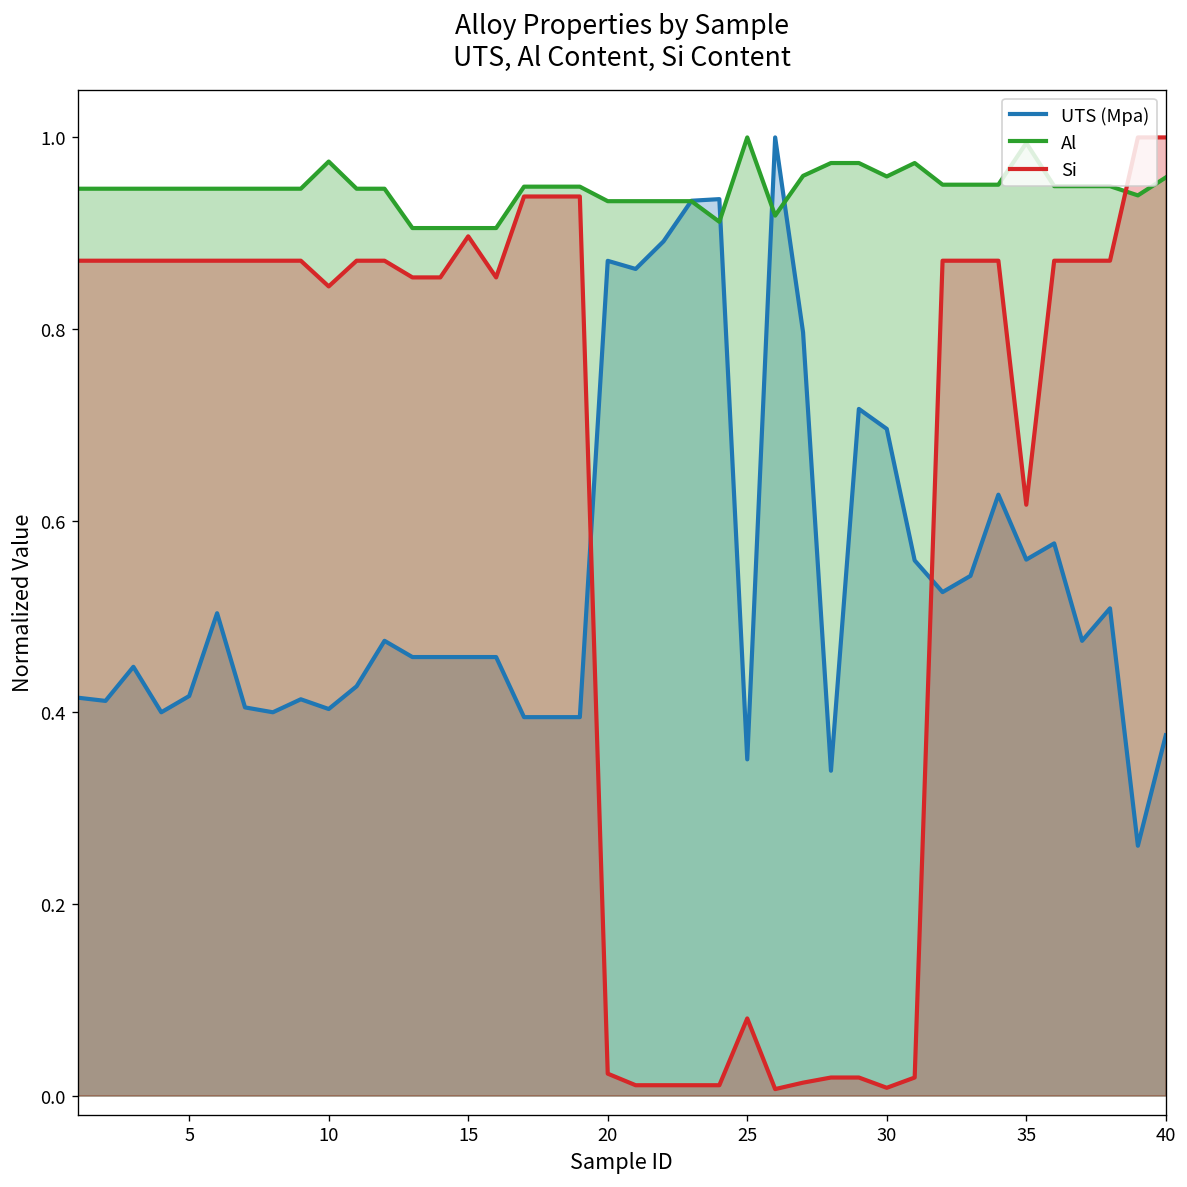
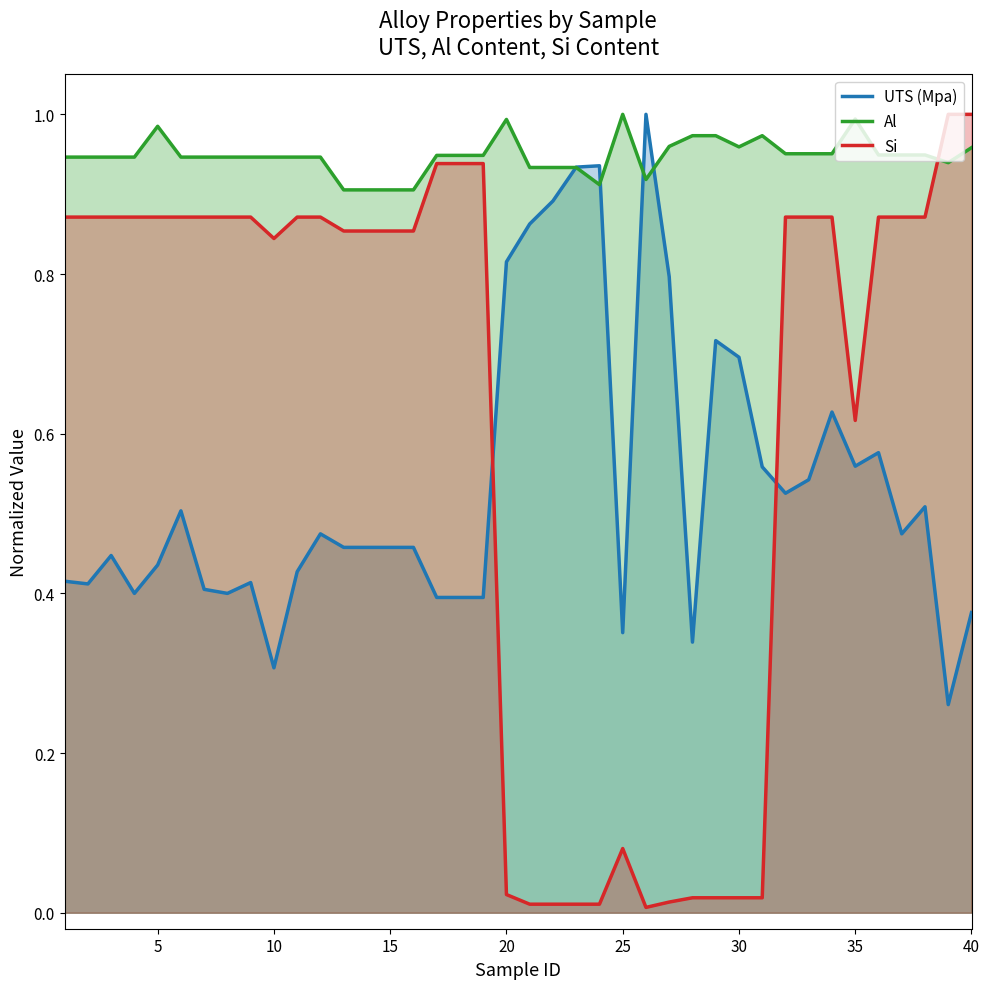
UTS (Mpa), 5: 0.42 -> 0.44
Al, 5: 0.95 -> 0.99
UTS (Mpa), 10: 0.40 -> 0.31
Al, 10: 0.97 -> 0.95
Si, 15: 0.90 -> 0.85
UTS (Mpa), 20: 0.87 -> 0.82
Al, 20: 0.93 -> 0.99
Si, 30: 0.01 -> 0.02
